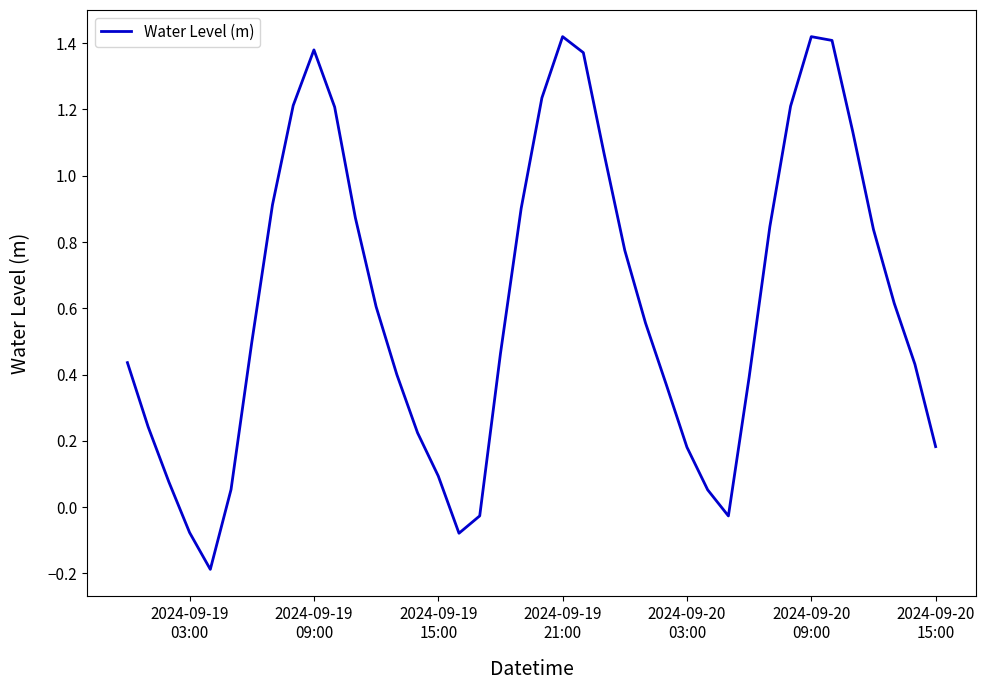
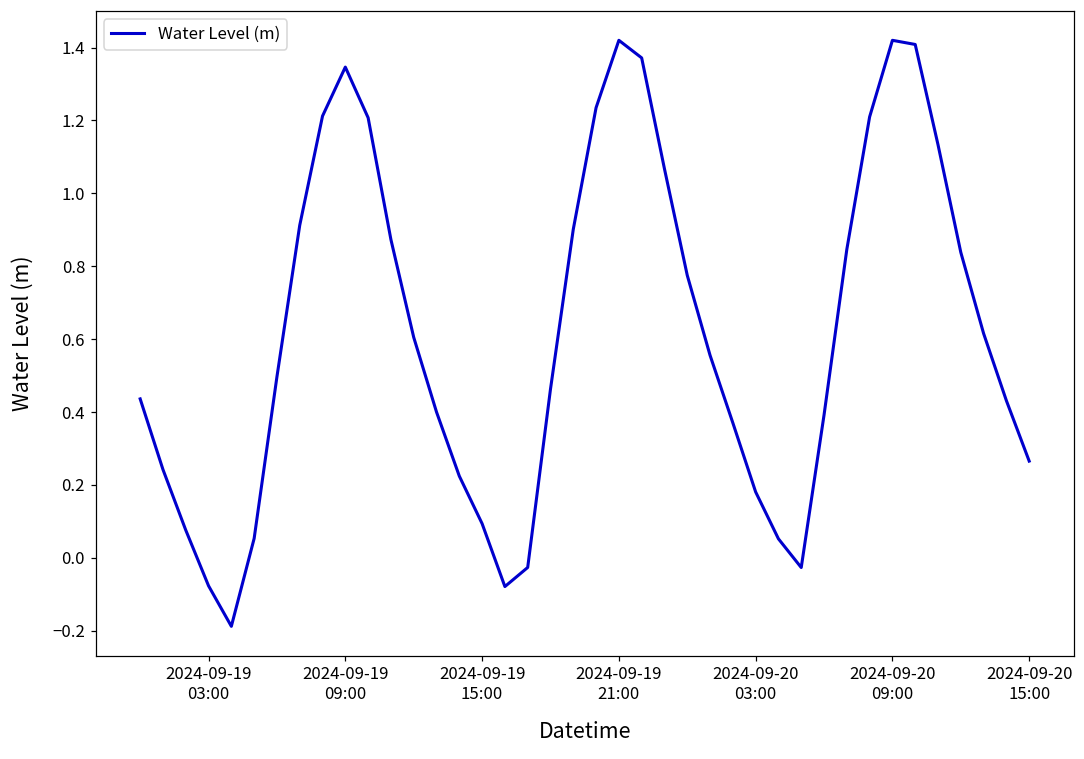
2024-09-19 09:00: 1.38 -> 1.35
2024-09-20 15:00: 0.18 -> 0.27
